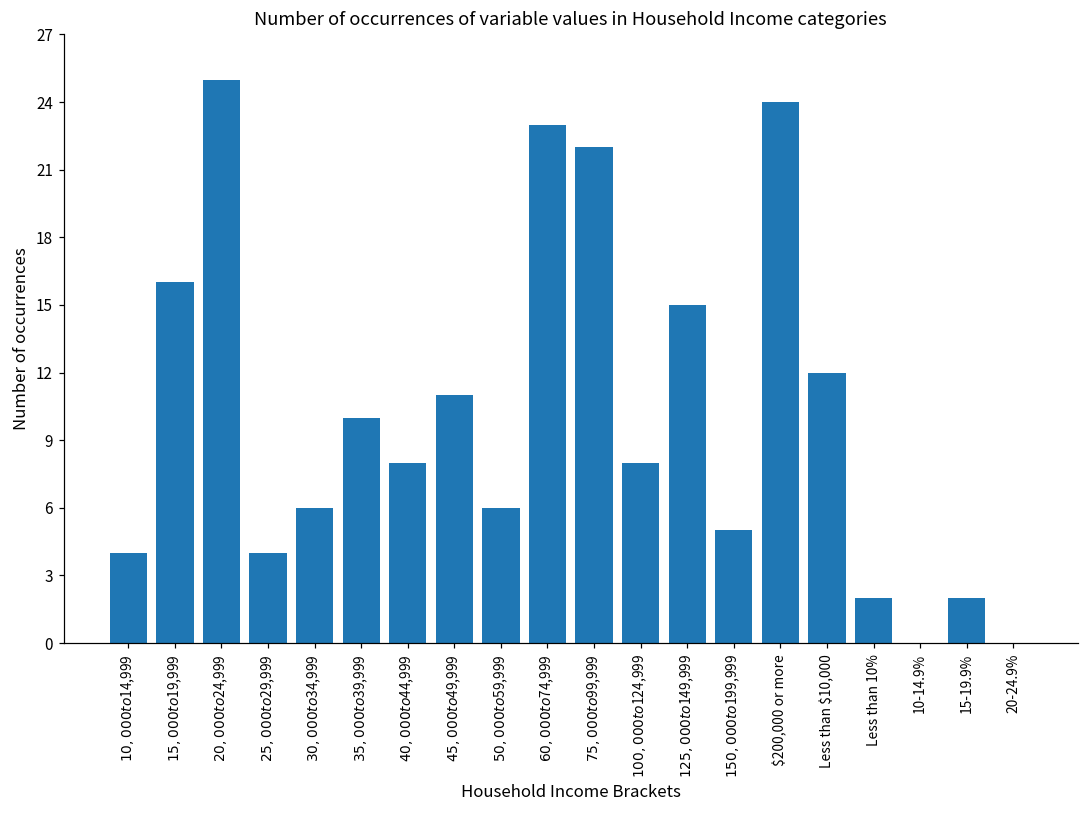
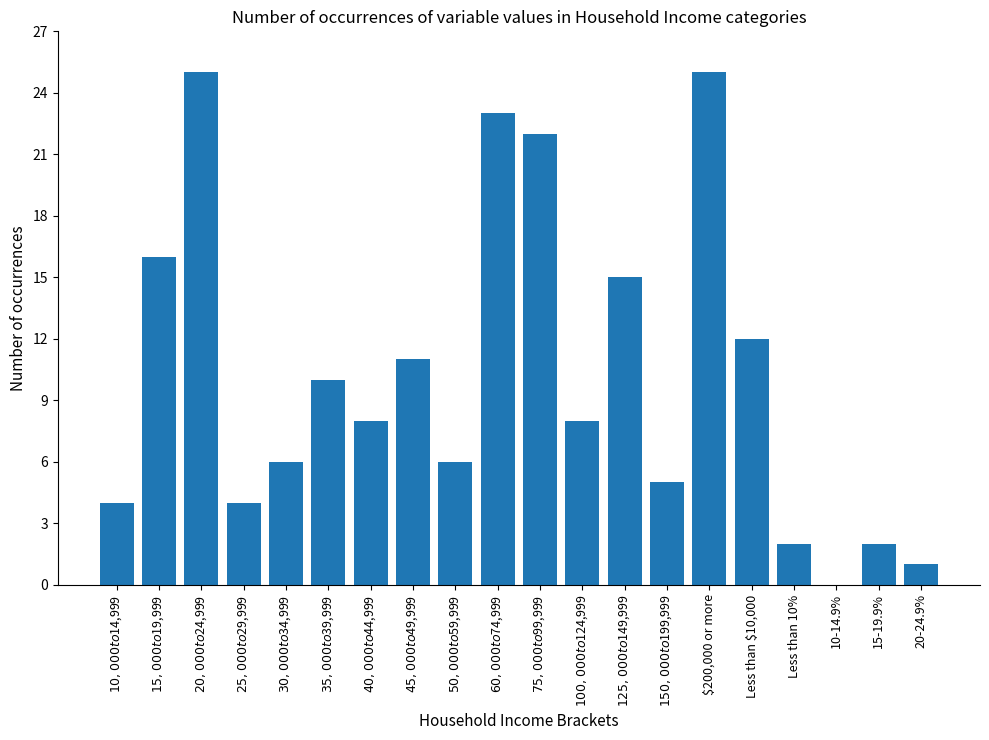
$200,000 or more: 24 -> 25
20-24.9%: 0 -> 1
